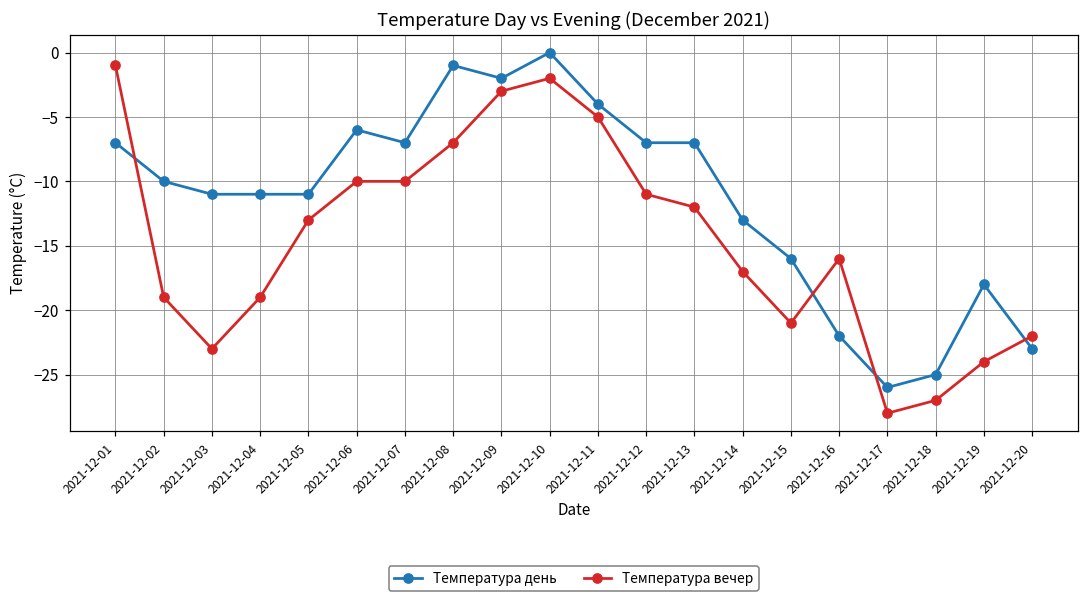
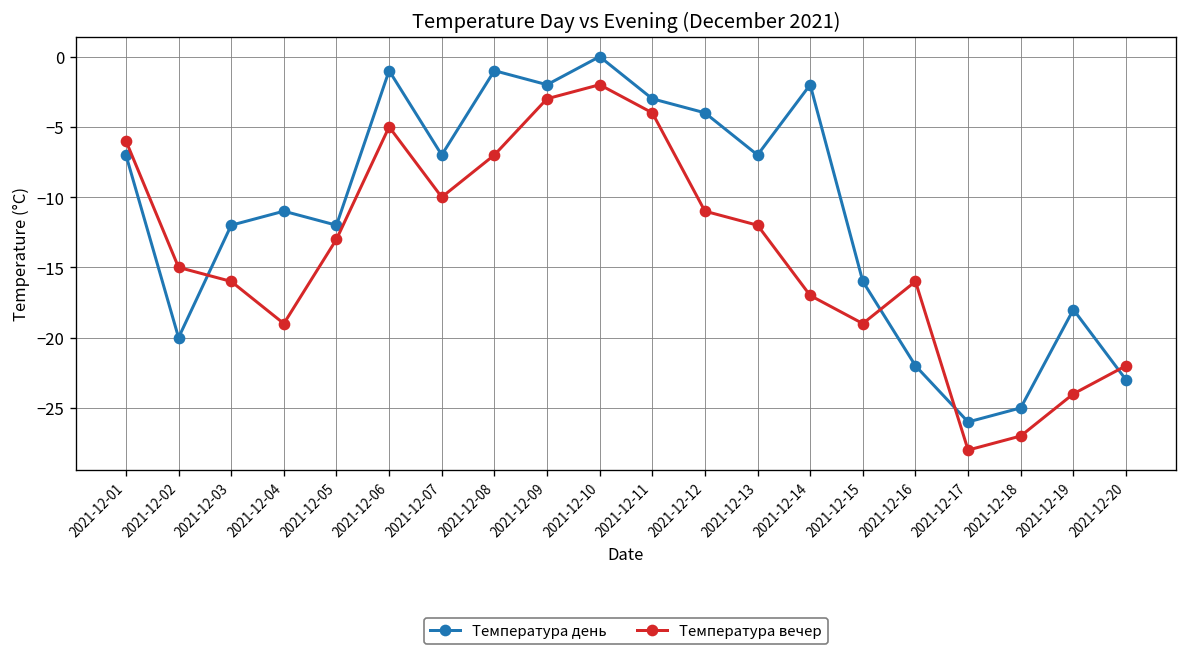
Температура вечер, 2021-12-01: -1 -> -6
Температура день, 2021-12-02: -10 -> -20
Температура вечер, 2021-12-02: -19 -> -15
Температура день, 2021-12-03: -11 -> -12
Температура вечер, 2021-12-03: -23 -> -16
Температура день, 2021-12-05: -11 -> -12
Температура день, 2021-12-06: -6 -> -1
Температура вечер, 2021-12-06: -10 -> -5
Температура день, 2021-12-11: -4 -> -3
Температура вечер, 2021-12-11: -5 -> -4
Температура день, 2021-12-12: -7 -> -4
Температура день, 2021-12-14: -13 -> -2
Температура вечер, 2021-12-15: -21 -> -19
